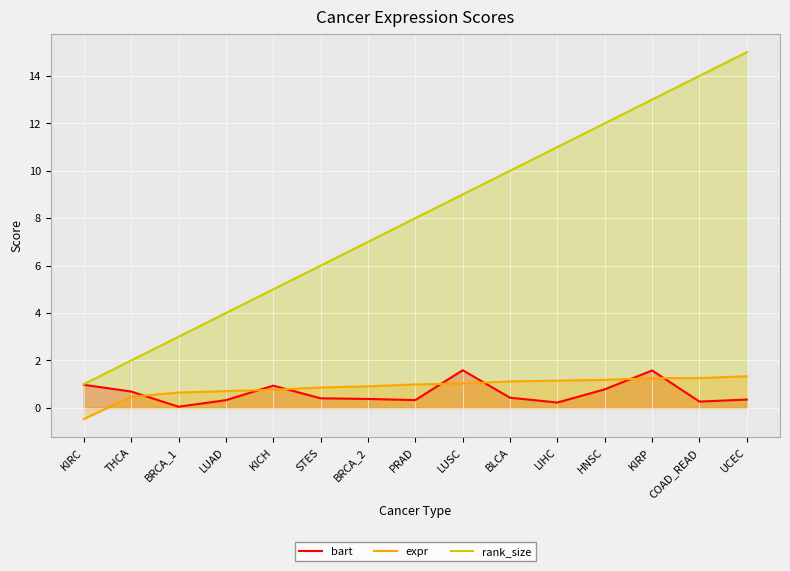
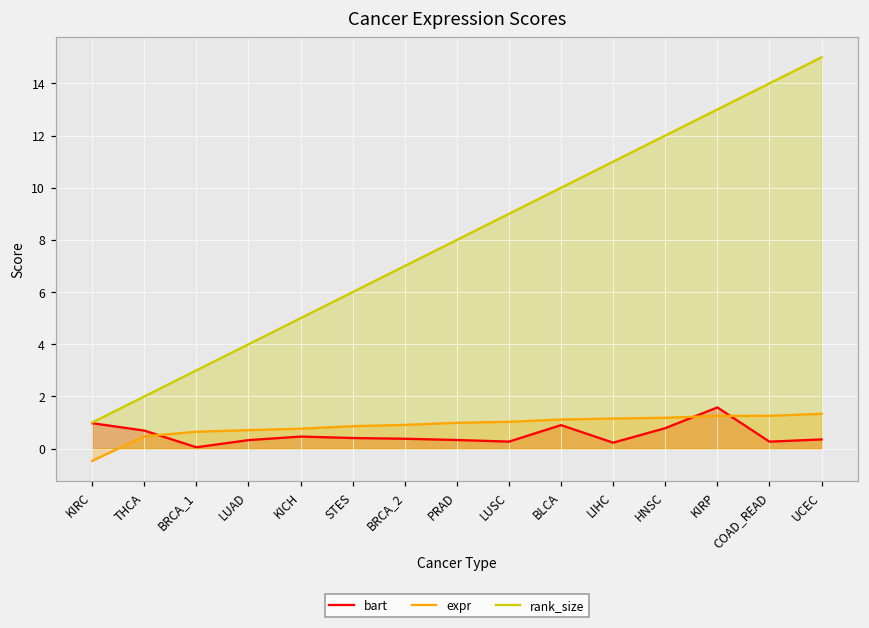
bart, KICH: 0.9 -> 0.5
bart, LUSC: 1.6 -> 0.3
bart, BLCA: 0.4 -> 0.9
